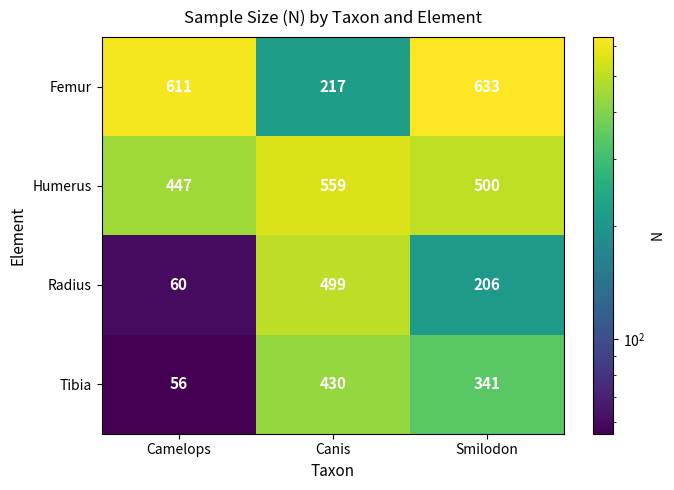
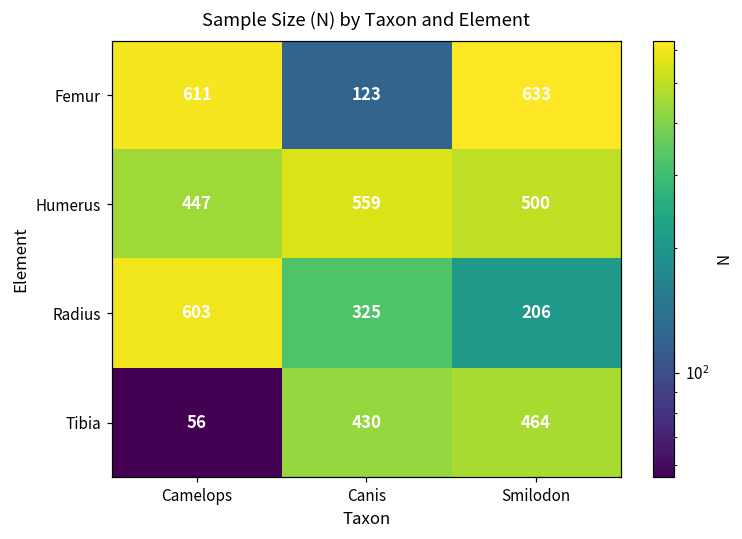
Femur, Canis: 217 -> 123
Radius, Camelops: 60 -> 603
Radius, Canis: 499 -> 325
Tibia, Smilodon: 341 -> 464
